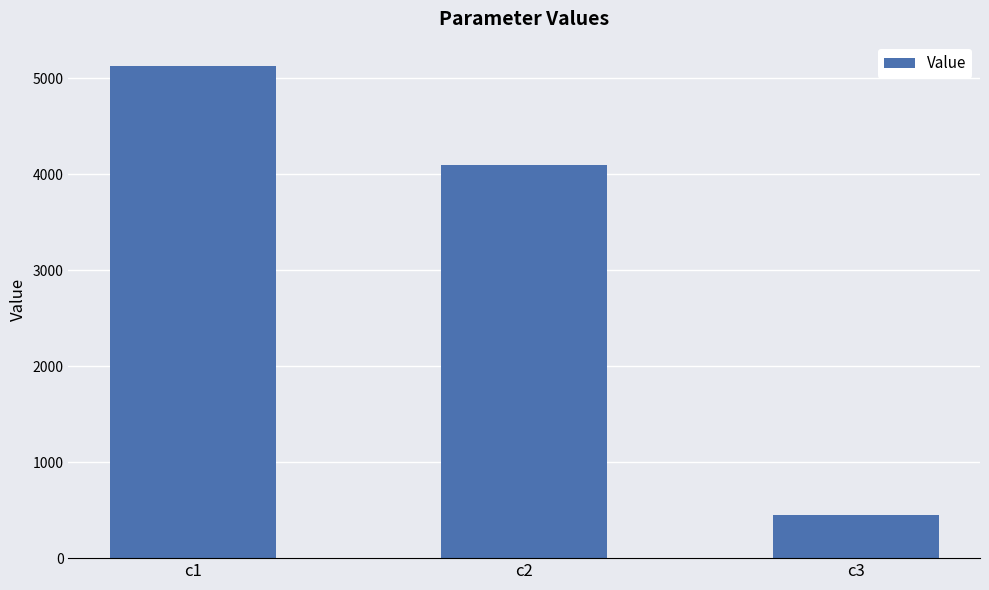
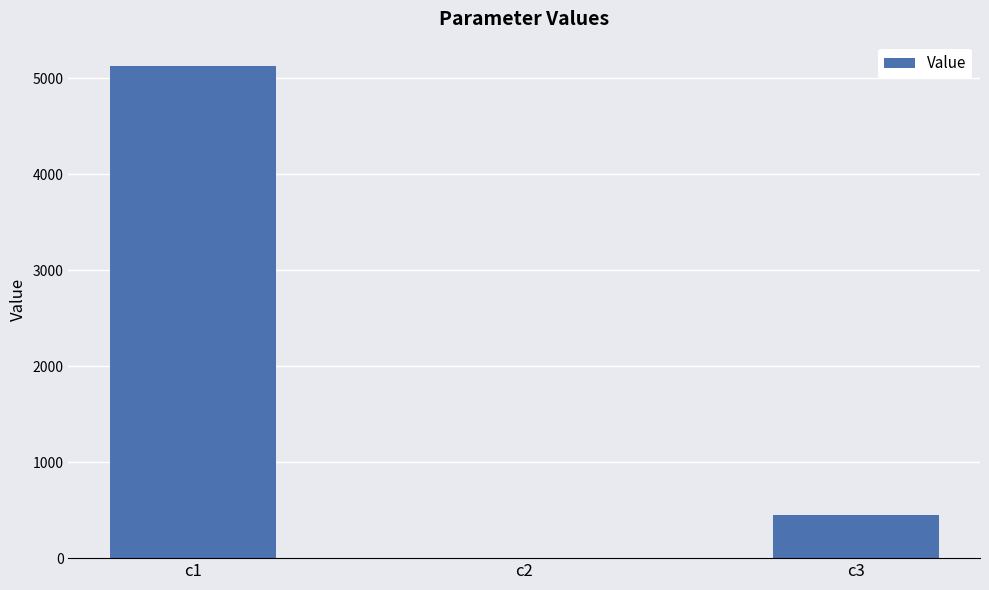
c2: 4100 -> 0
